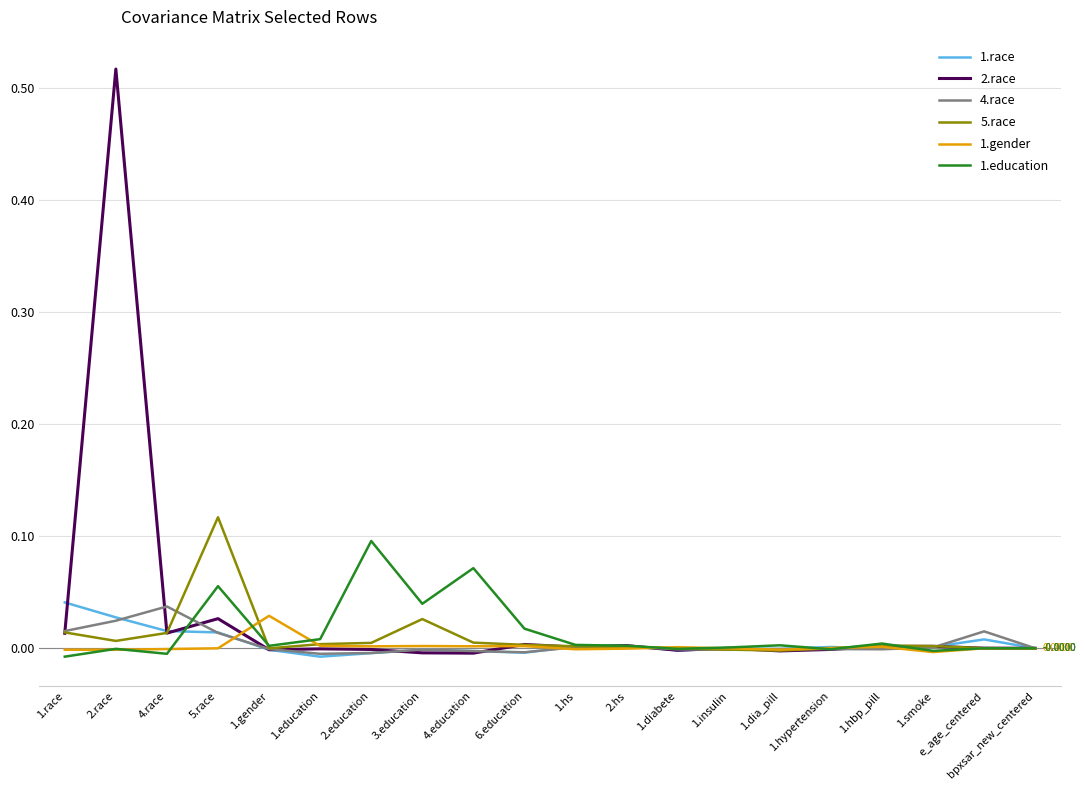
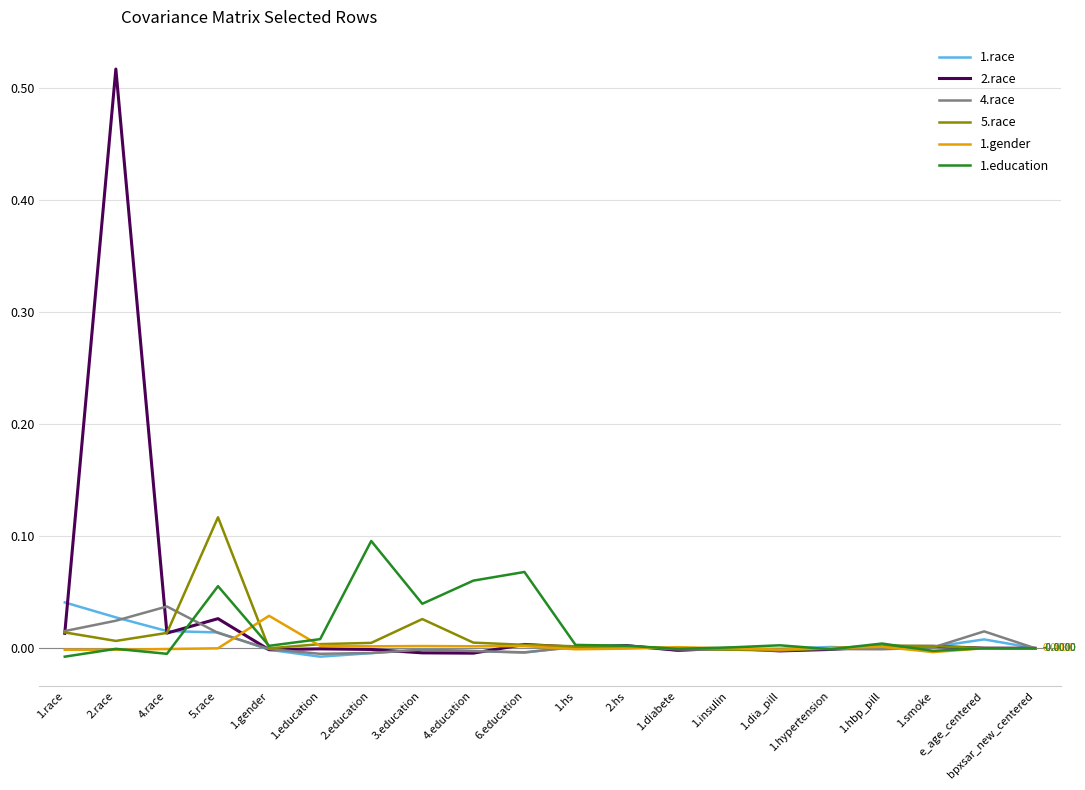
1.education, 4.education: 0.071 -> 0.060
1.education, 6.education: 0.017 -> 0.068
